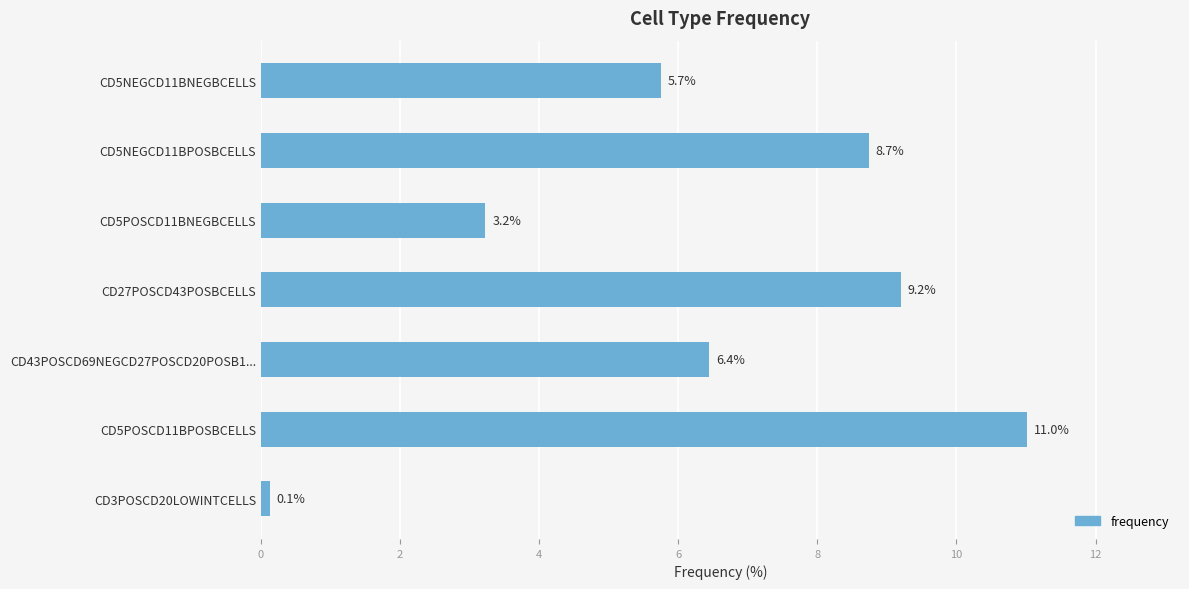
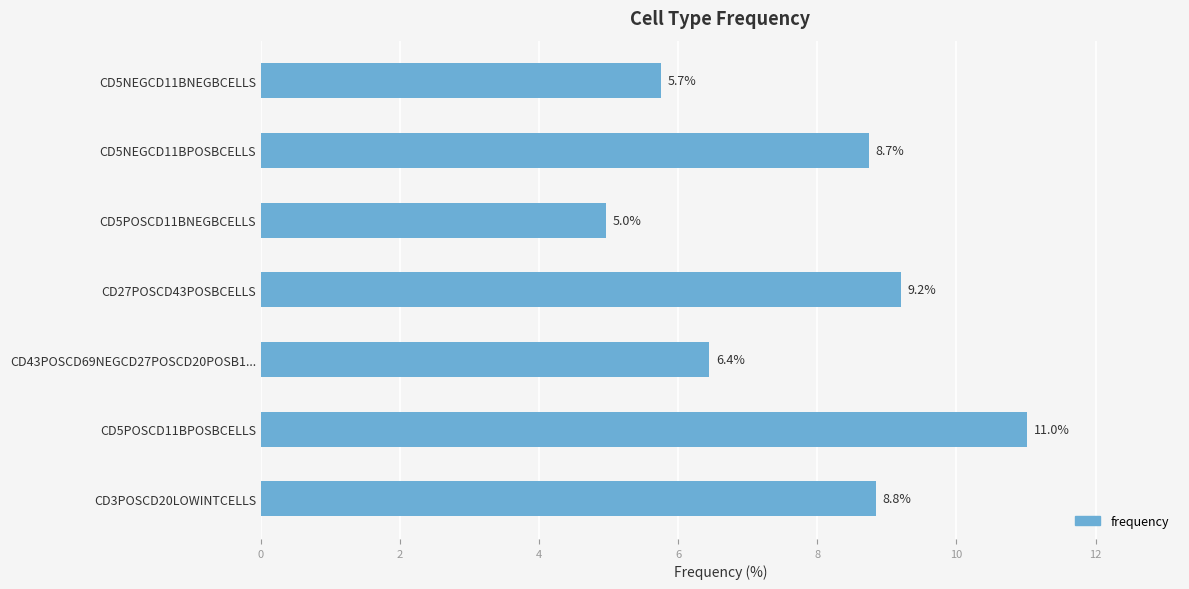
CD5POSCD11BNEGBCELLS: 3.2% -> 5.0%
CD3POSCD20LOWINTCELLS: 0.1% -> 8.8%
